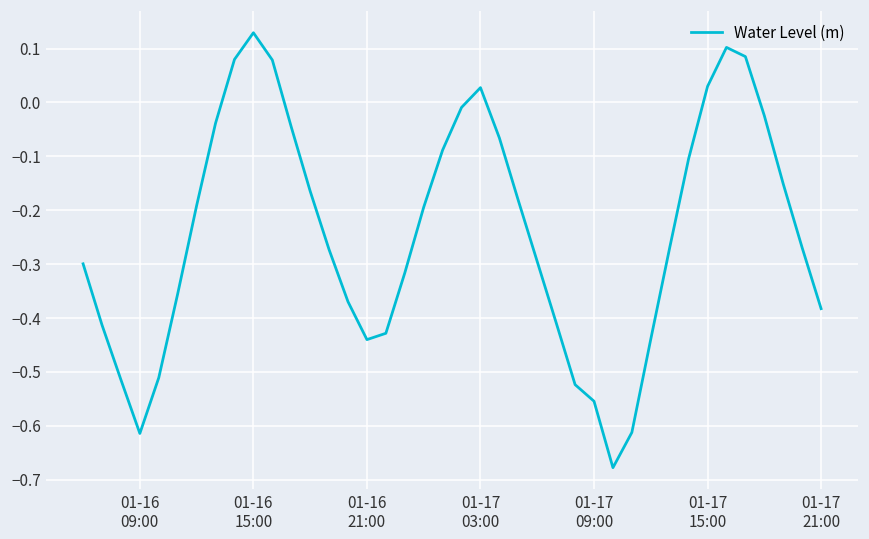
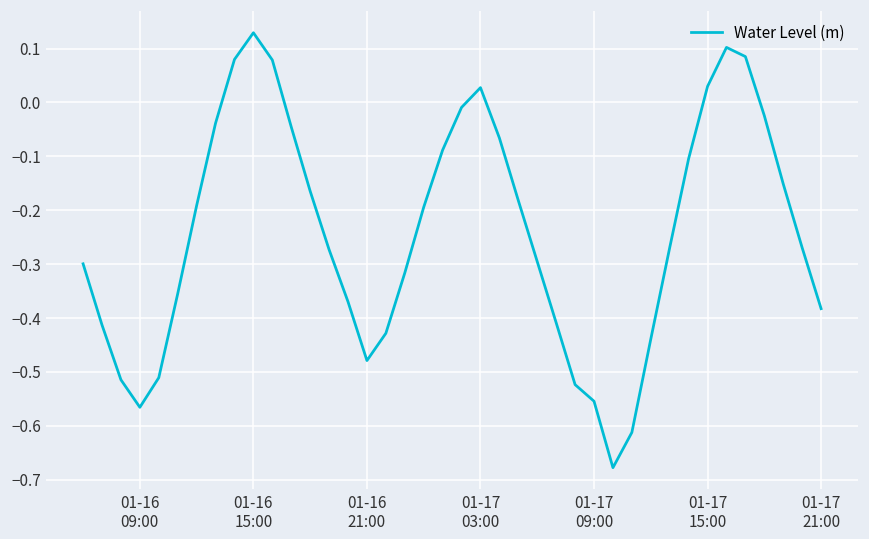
01-16 09:00: -0.61 -> -0.57
01-16 21:00: -0.44 -> -0.48
